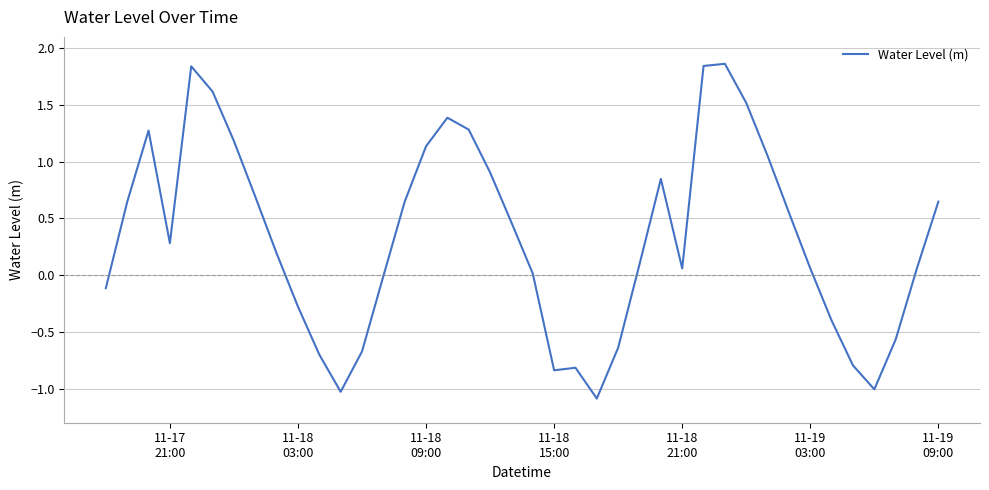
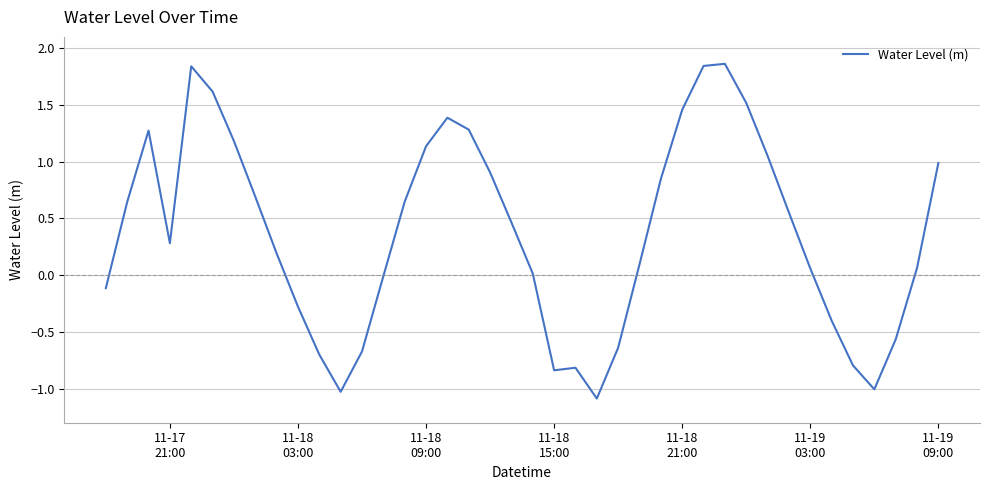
11-18 21:00: 0.06 -> 1.46
11-19 09:00: 0.65 -> 0.99
